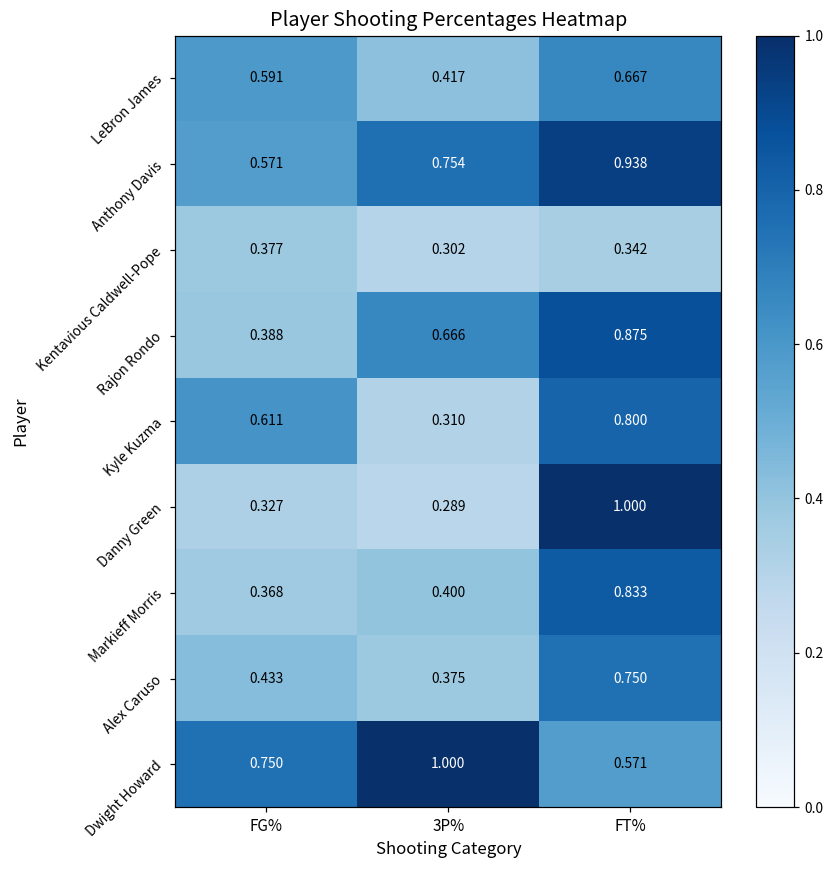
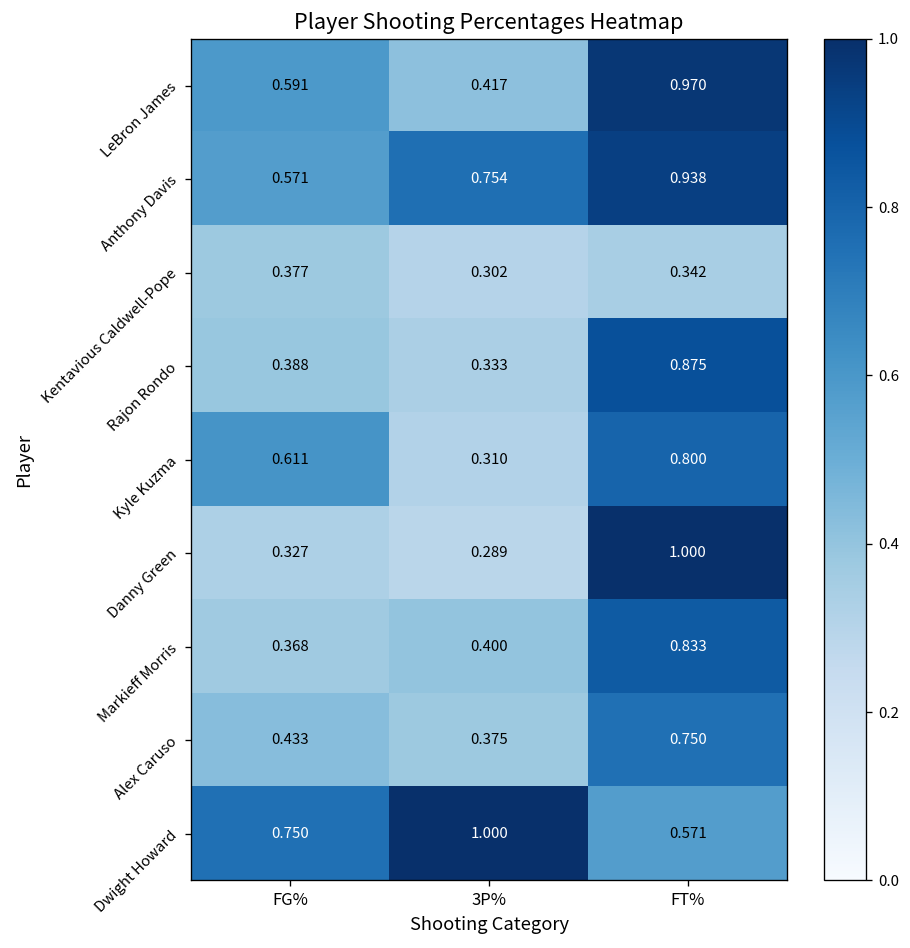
LeBron James, FT%: 0.667 -> 0.970
Rajon Rondo, 3P%: 0.666 -> 0.333
